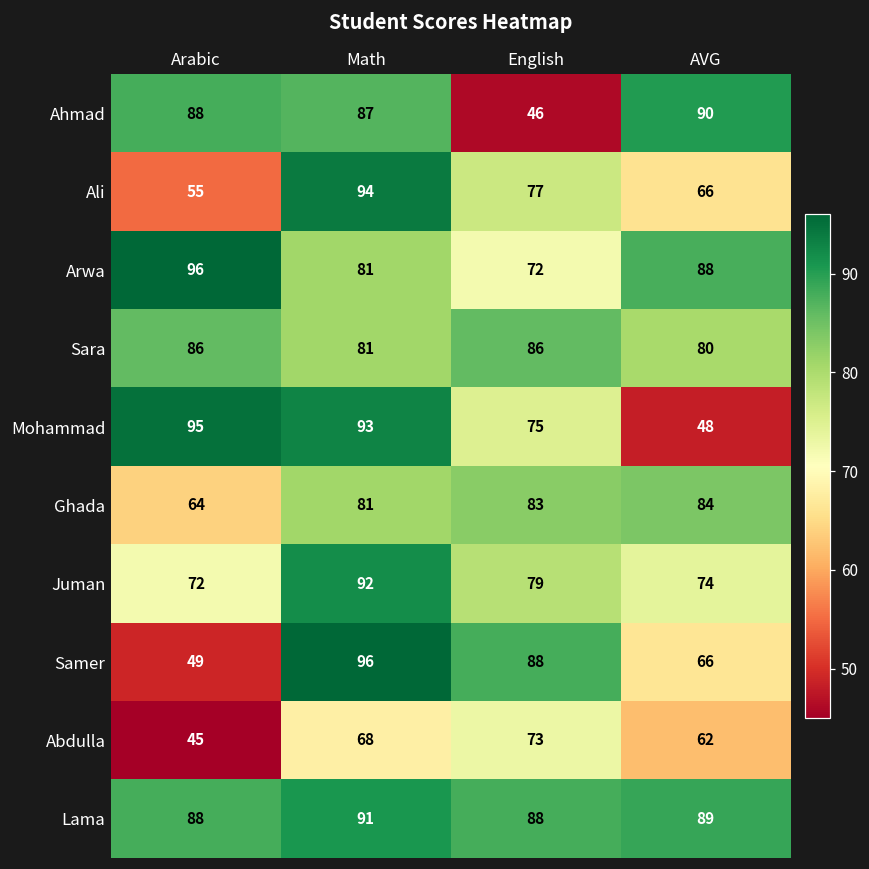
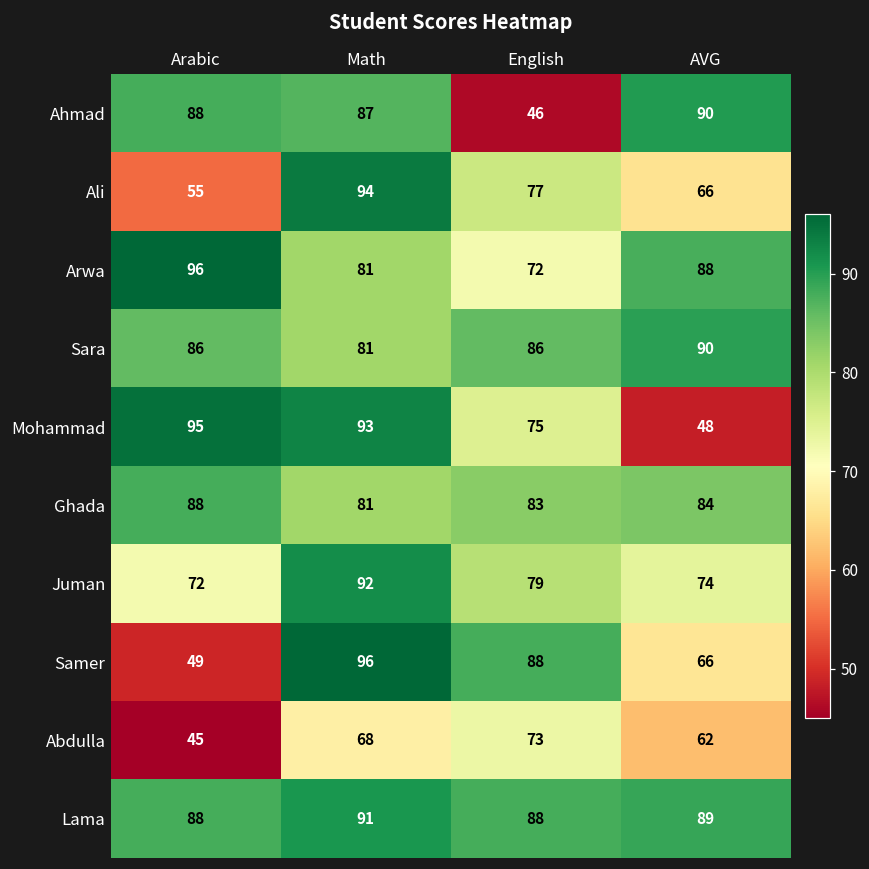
Sara, AVG: 80 -> 90
Ghada, Arabic: 64 -> 88
